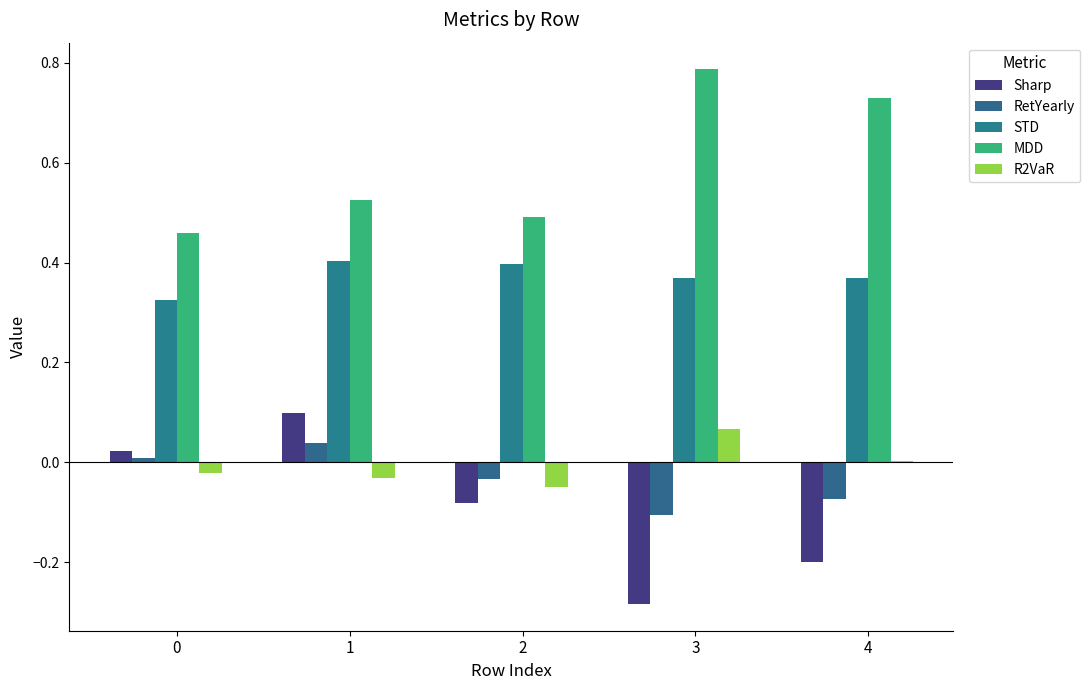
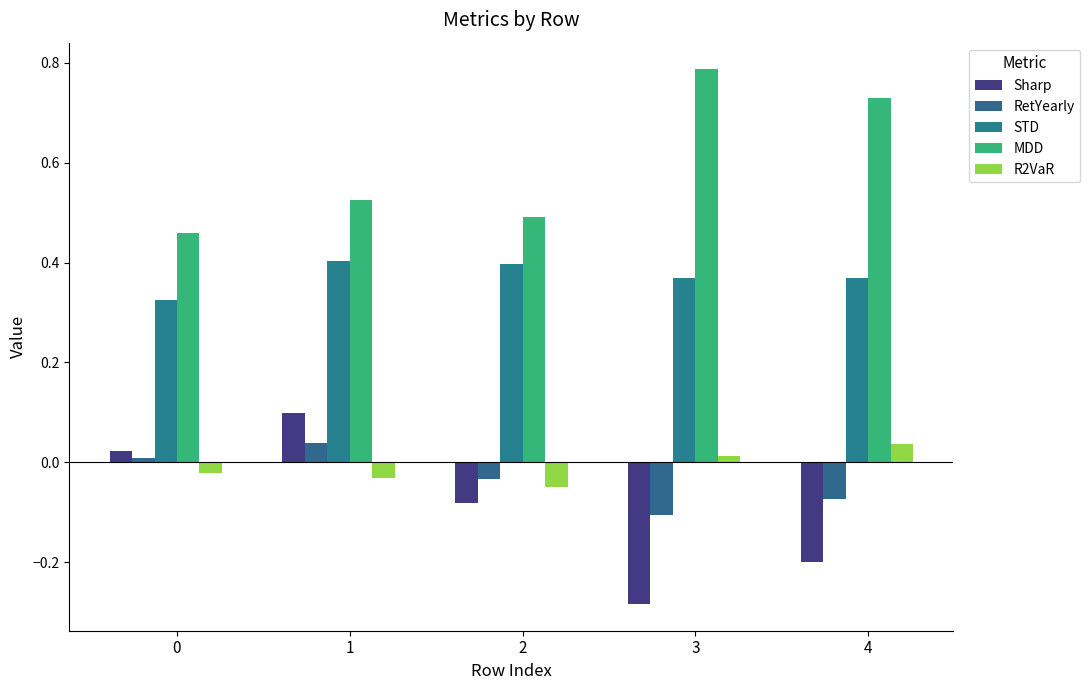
R2VaR, 3: 0.07 -> 0.01
R2VaR, 4: 0.00 -> 0.04
